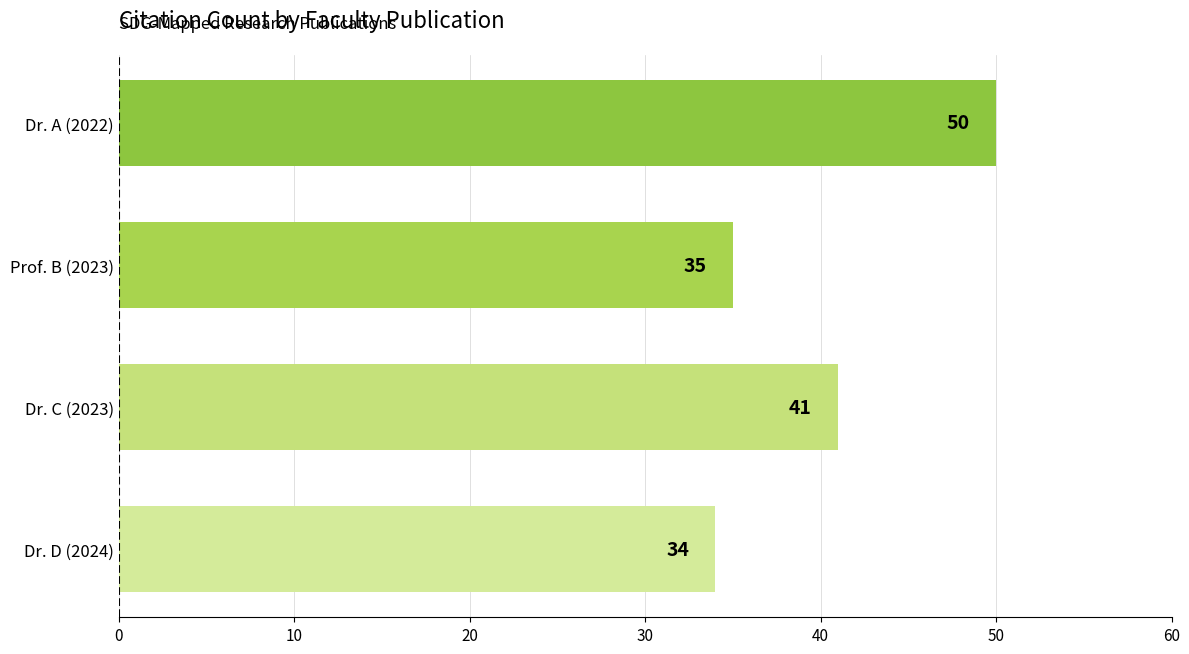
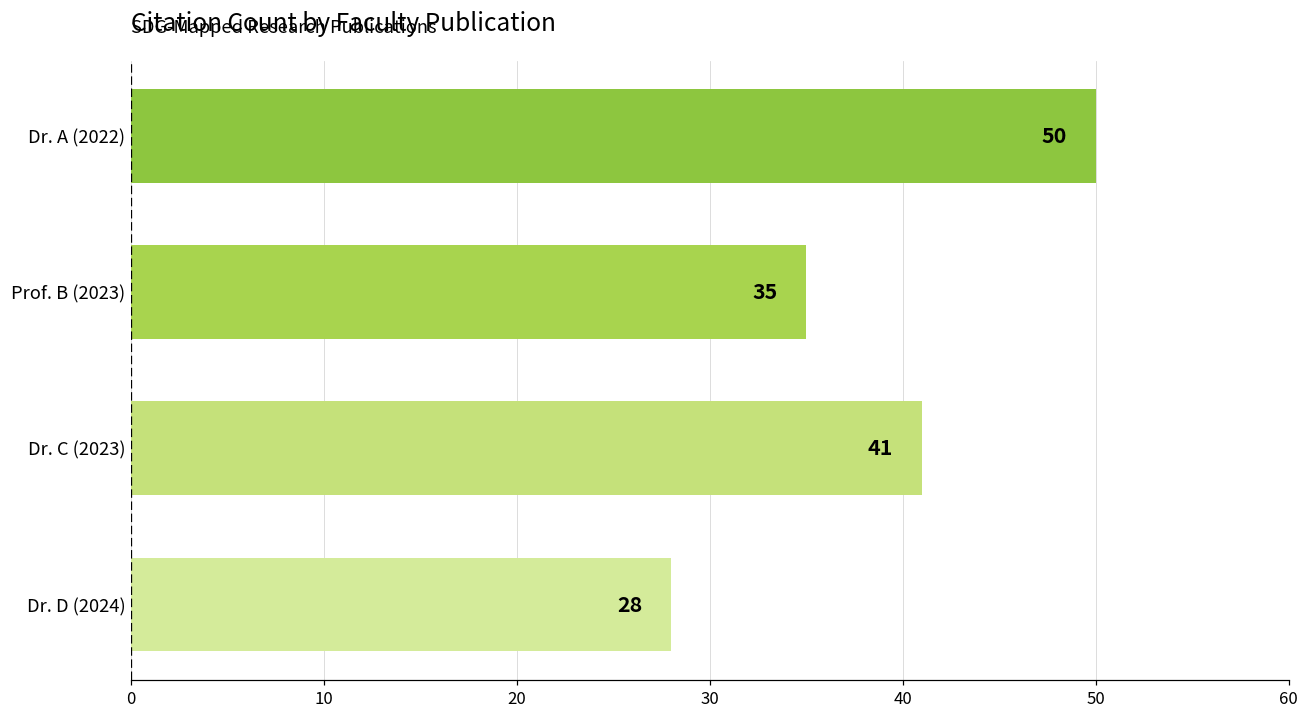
Dr. D (2024): 34 -> 28
